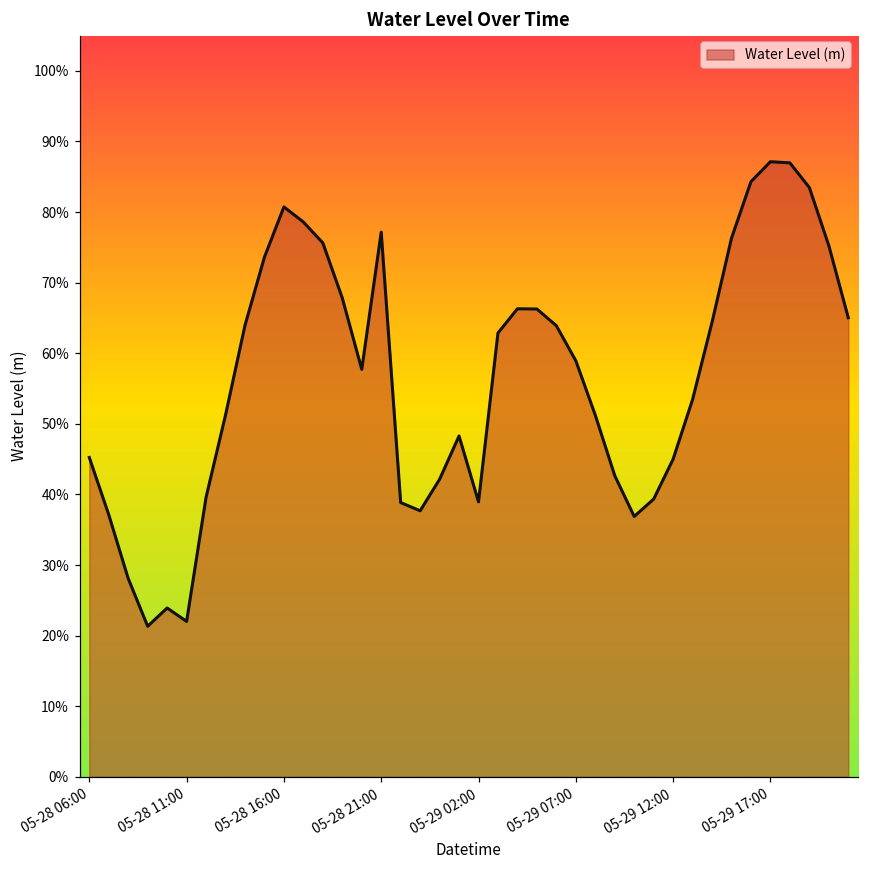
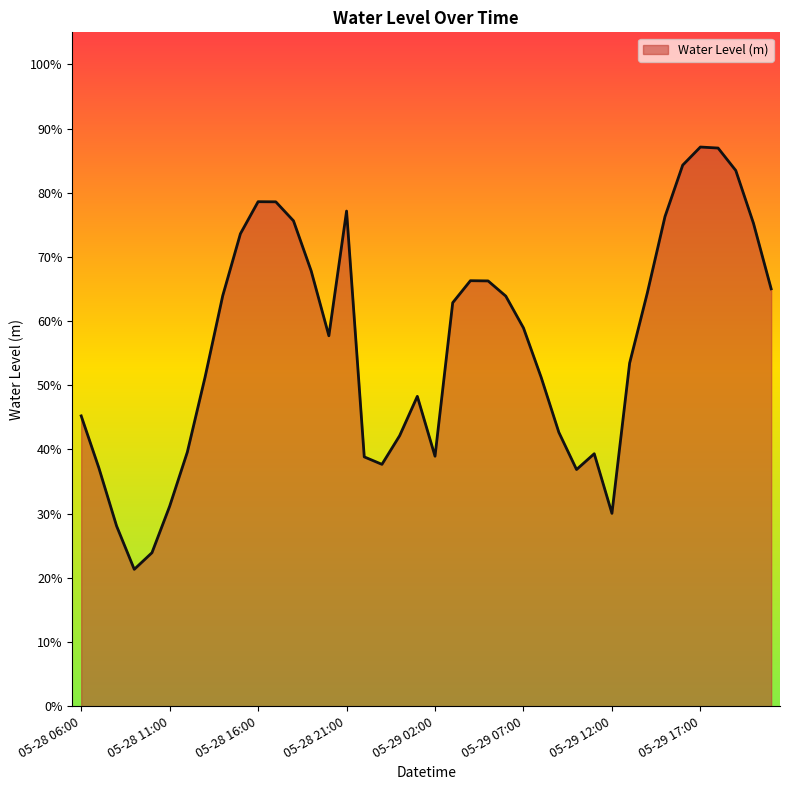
05-28 11:00: 22% -> 31%
05-28 16:00: 81% -> 79%
05-29 12:00: 45% -> 30%
